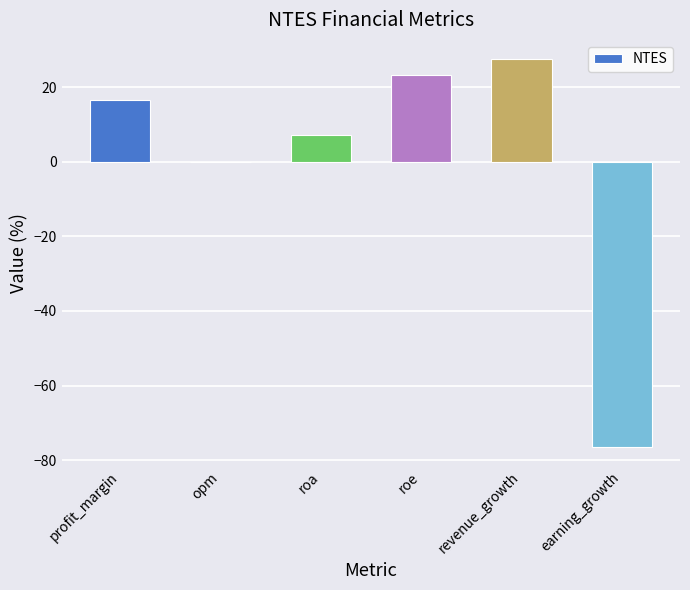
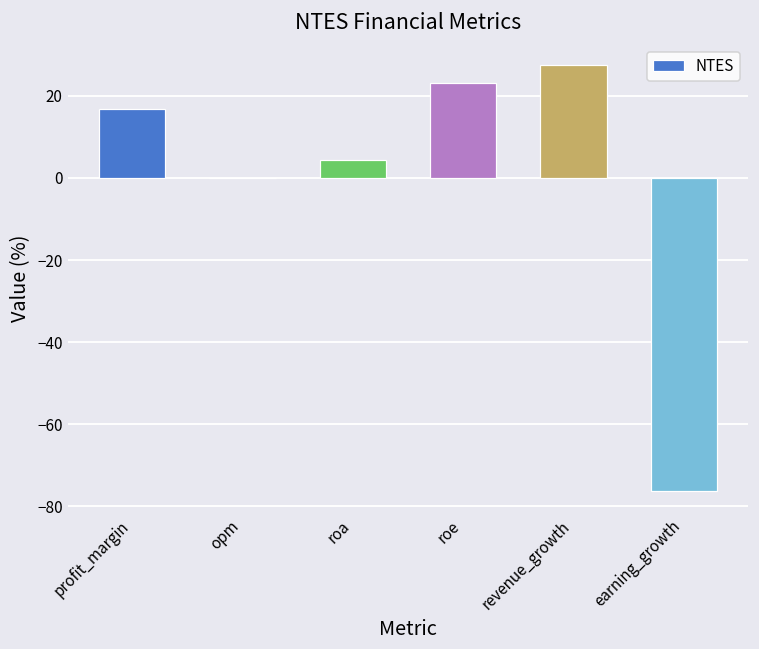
roa: 7 -> 4
